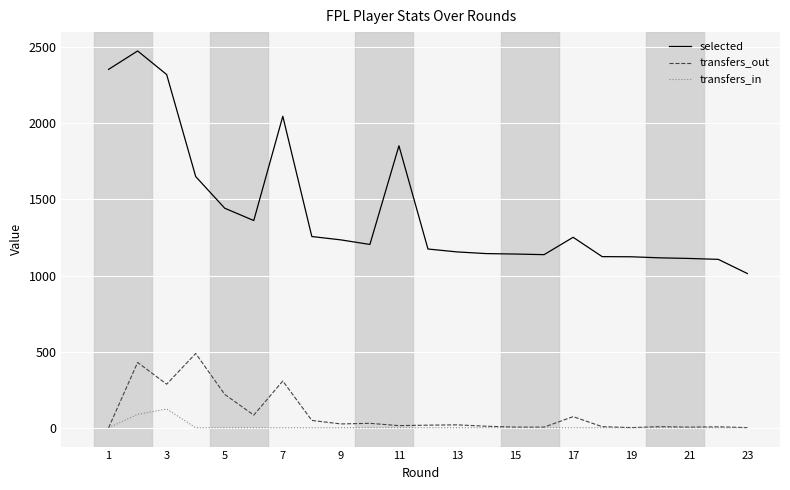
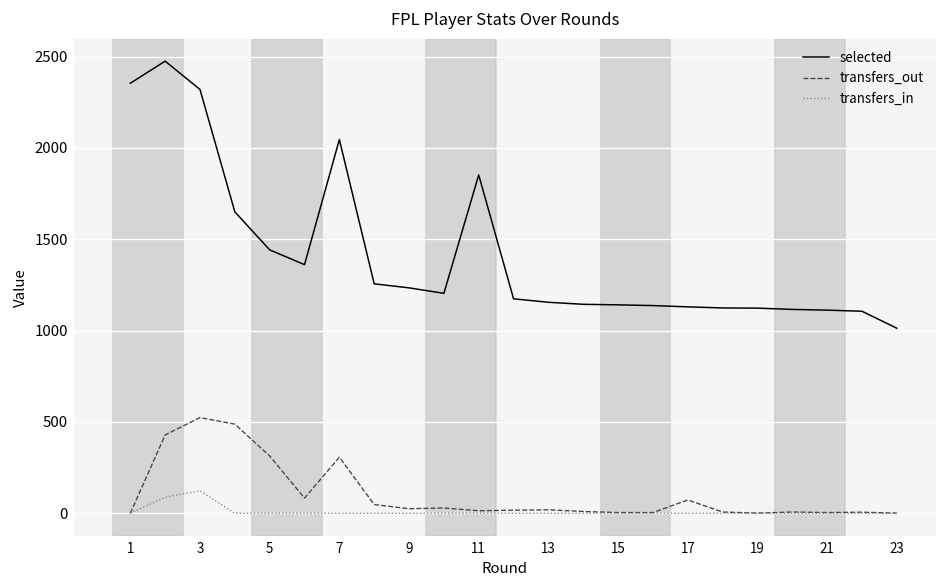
transfers_out, 3: 290 -> 520
transfers_out, 5: 220 -> 310
selected, 17: 1250 -> 1130
